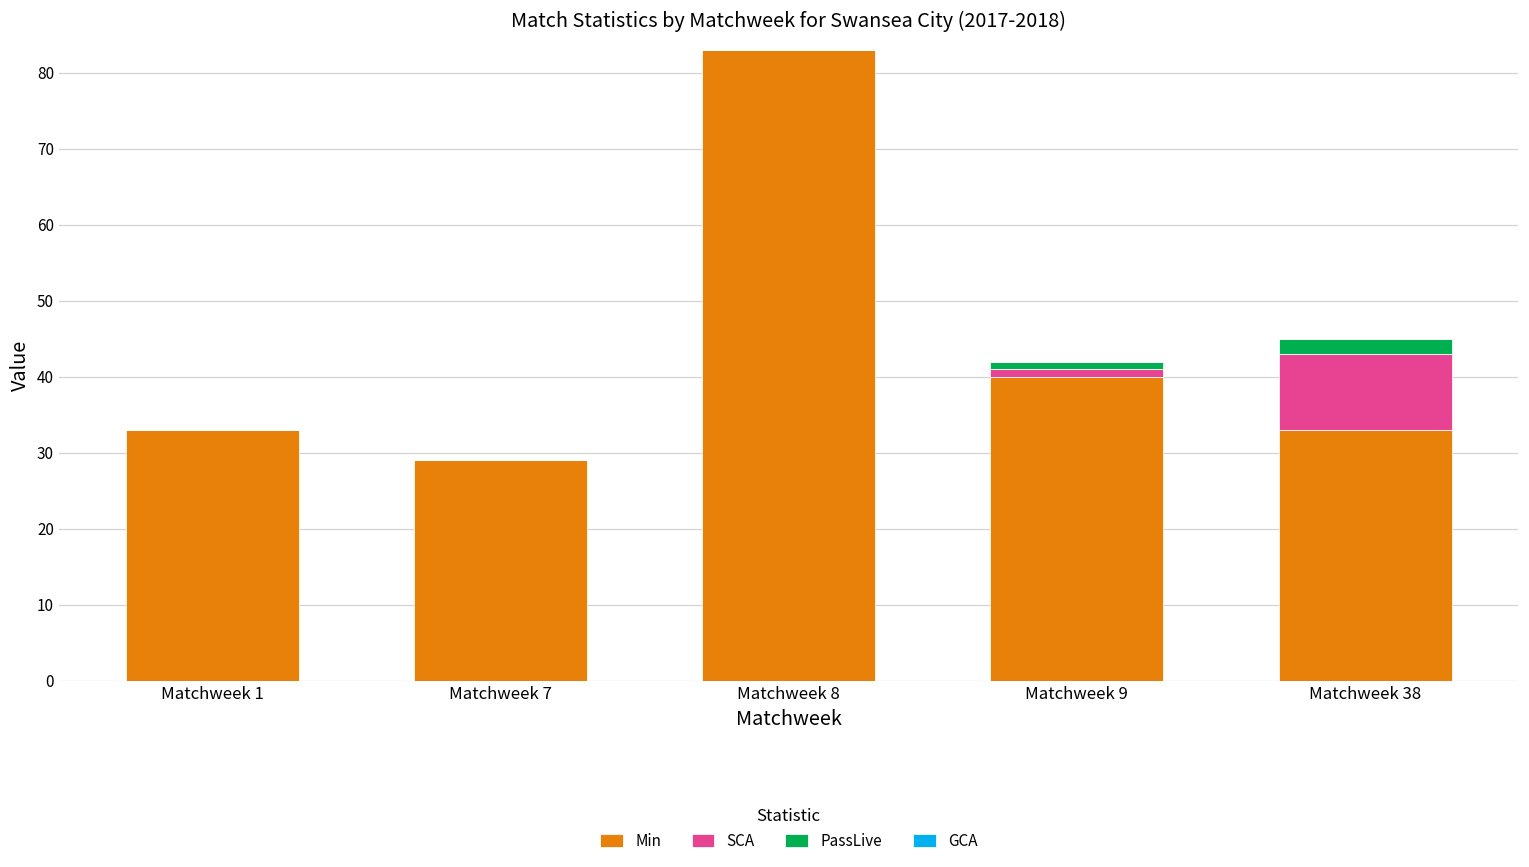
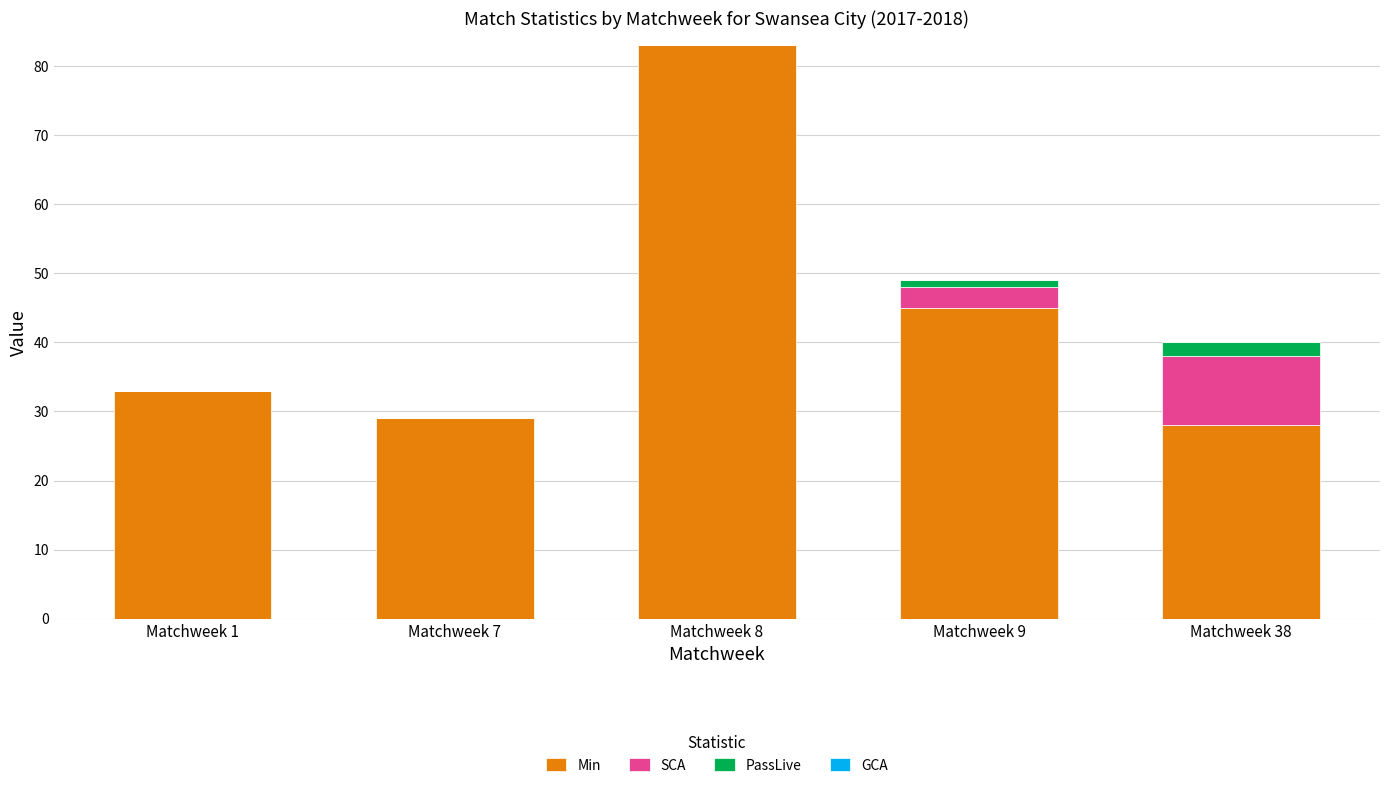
Min, Matchweek 9: 40 -> 45
SCA, Matchweek 9: 1 -> 3
Min, Matchweek 38: 33 -> 28
